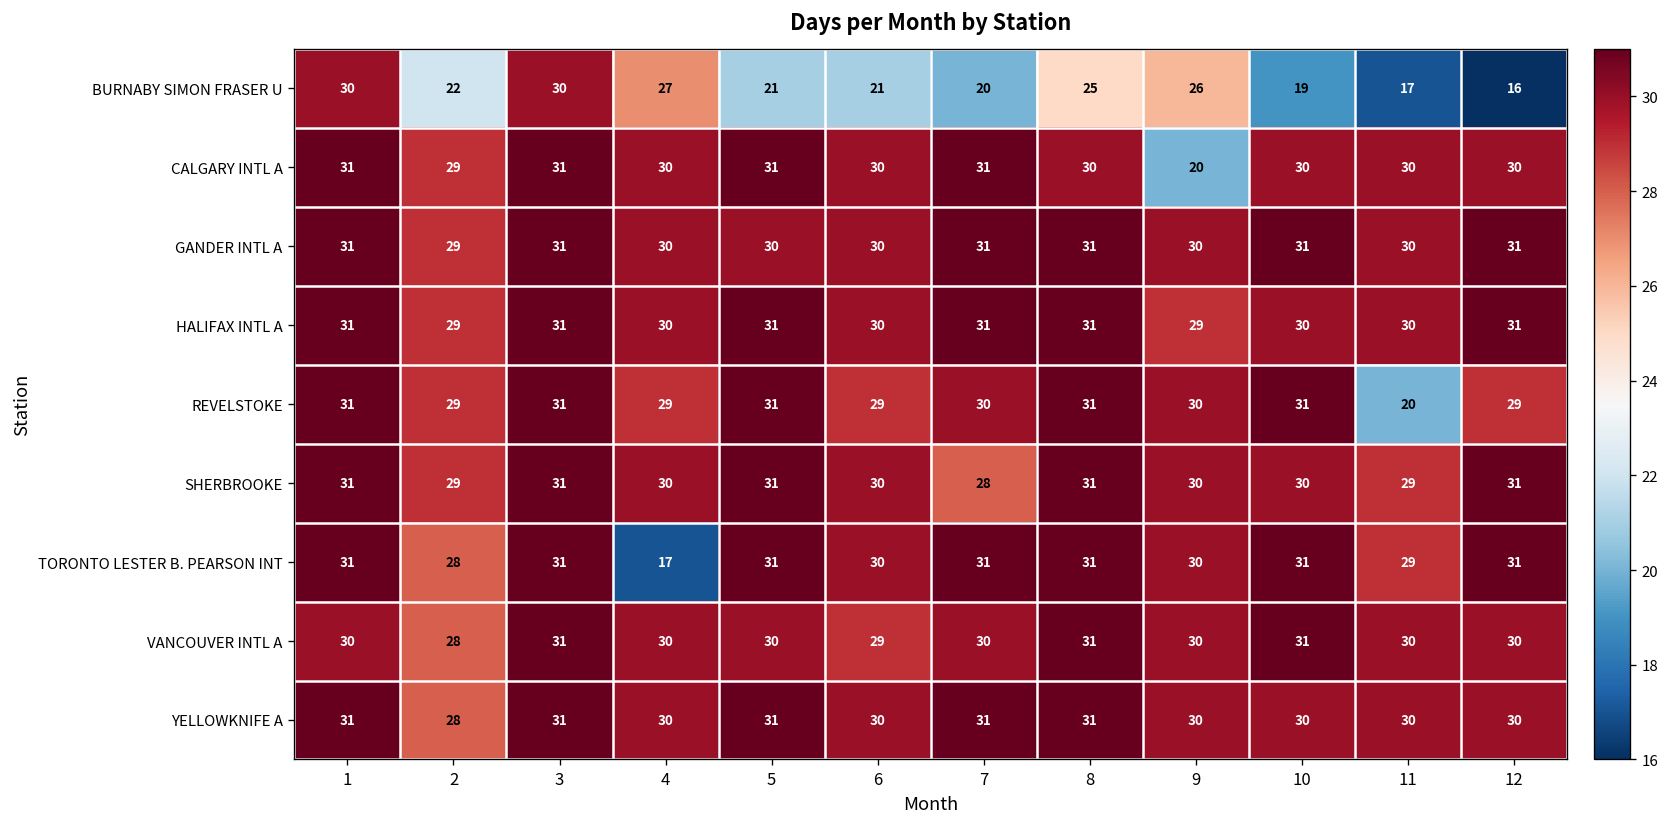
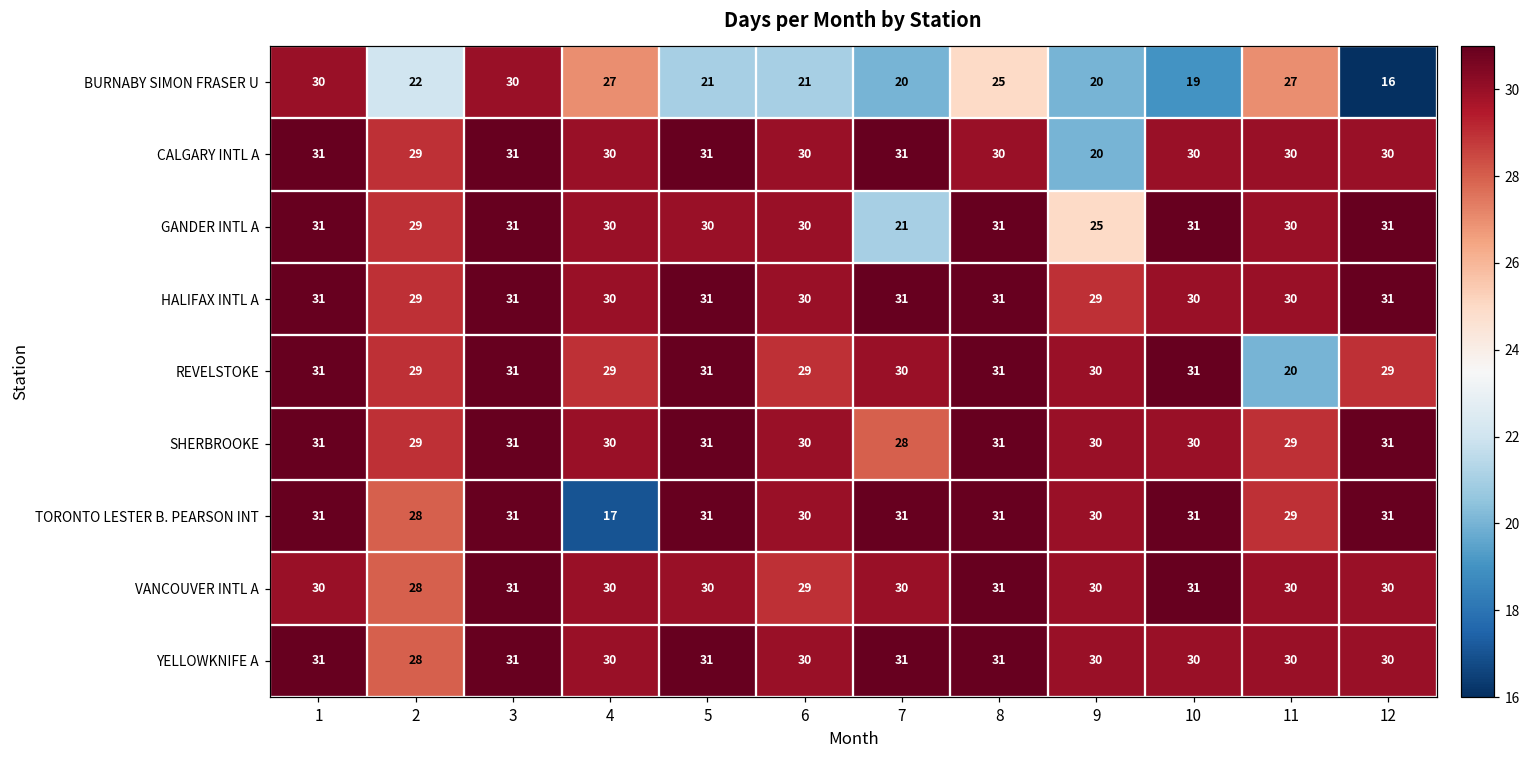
BURNABY SIMON FRASER U, 9: 26 -> 20
BURNABY SIMON FRASER U, 11: 17 -> 27
GANDER INTL A, 7: 31 -> 21
GANDER INTL A, 9: 30 -> 25
